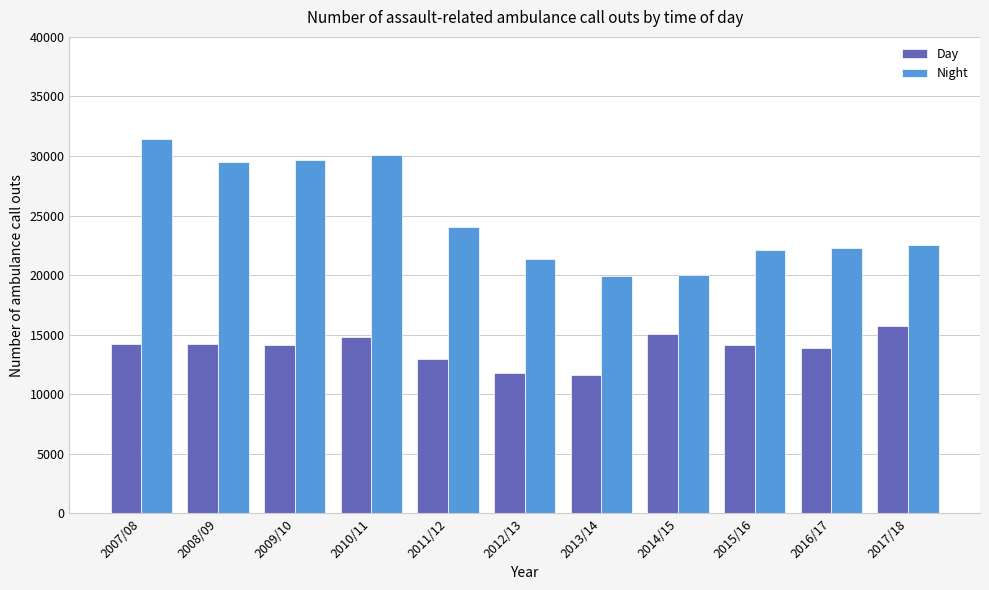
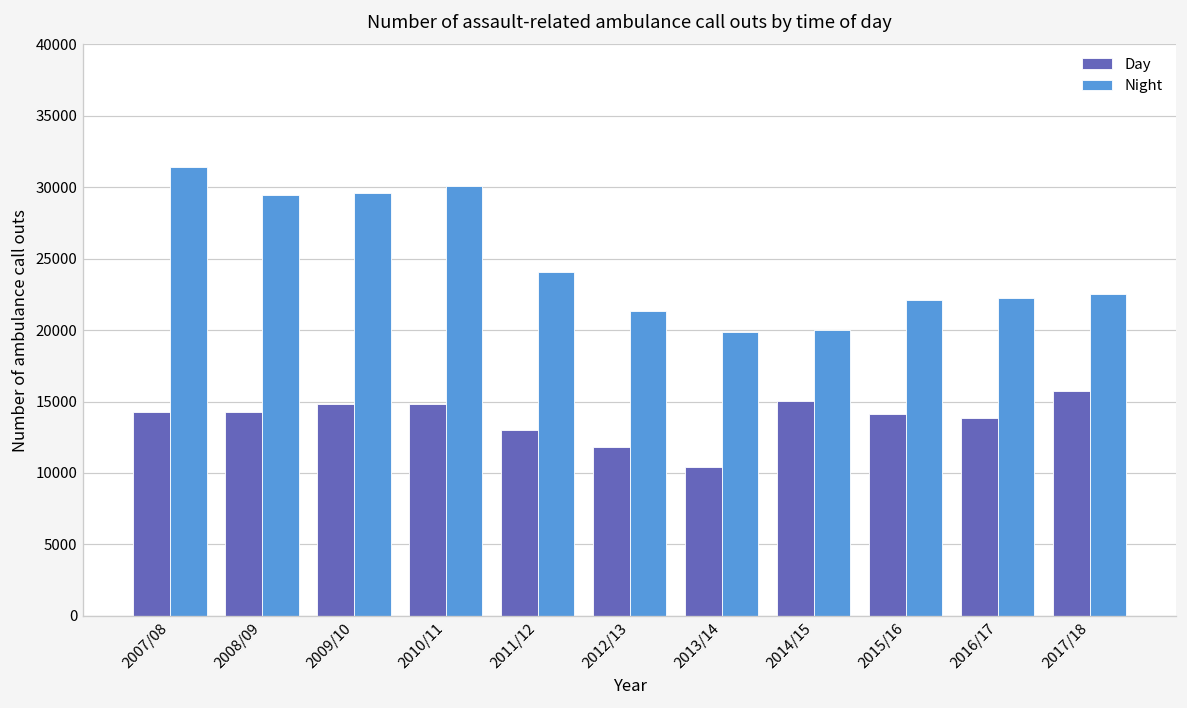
Day, 2009/10: 14100 -> 14800
Day, 2013/14: 11600 -> 10400
